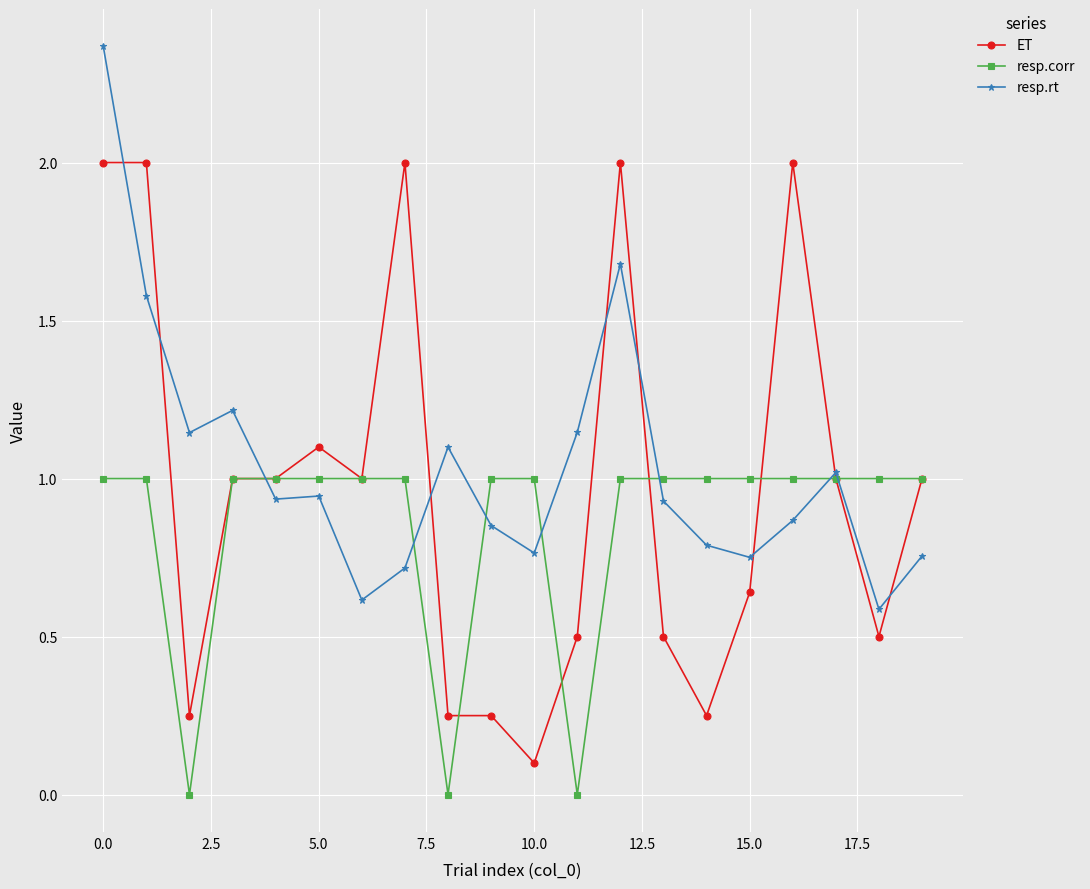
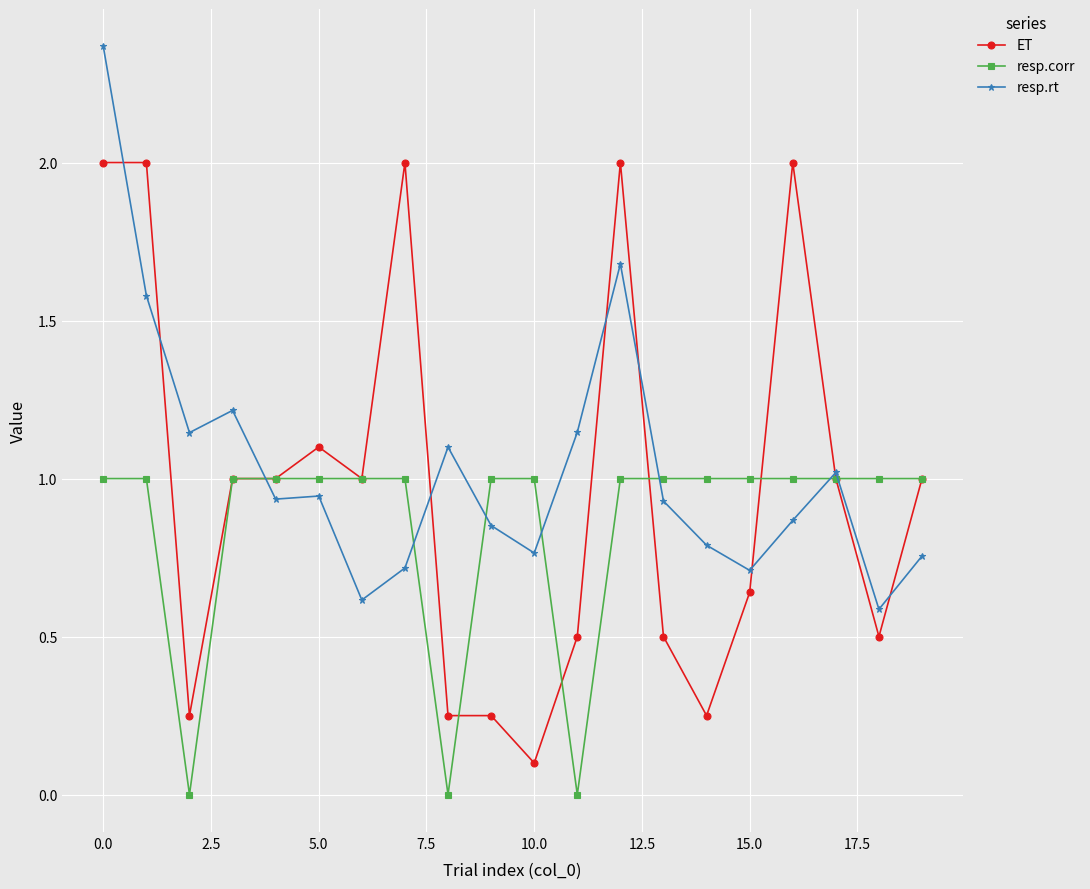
resp.rt, 15.0: 0.75 -> 0.71
